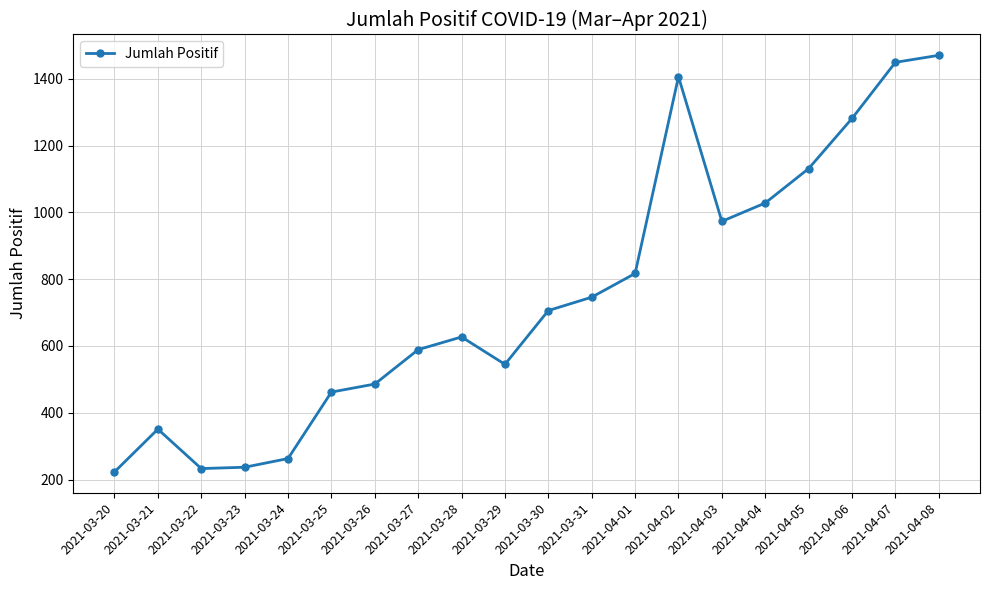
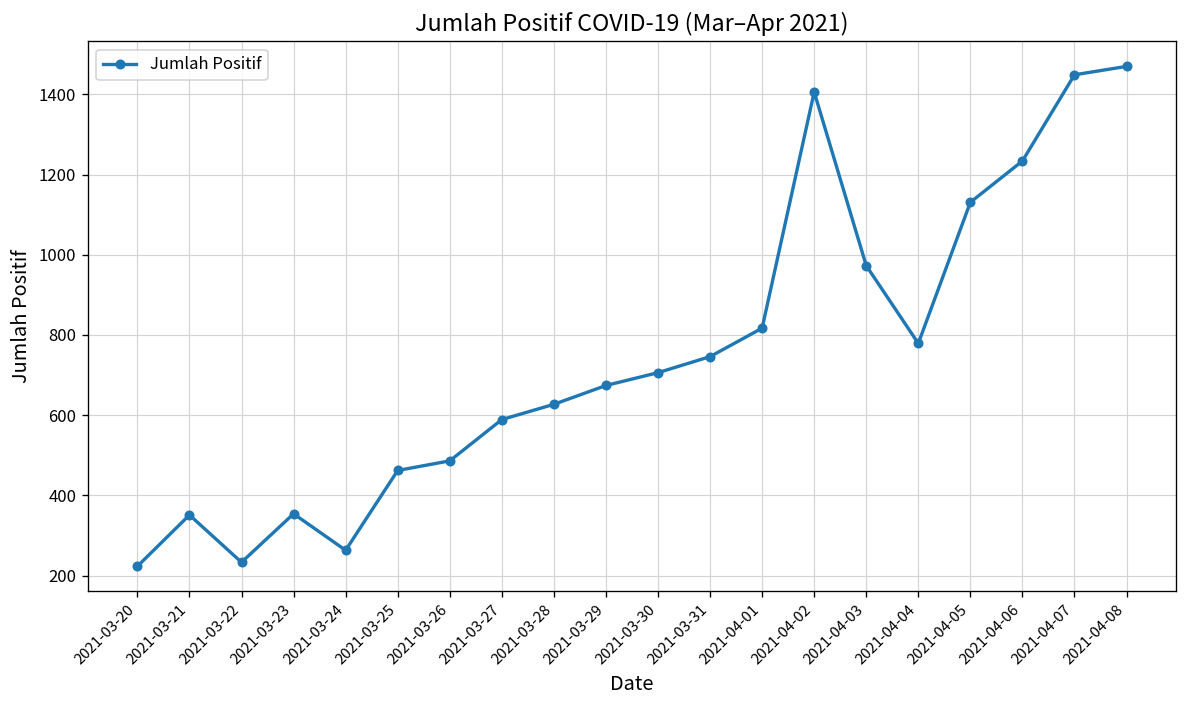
2021-03-23: 240 -> 350
2021-03-29: 550 -> 670
2021-04-04: 1030 -> 780
2021-04-06: 1280 -> 1230
